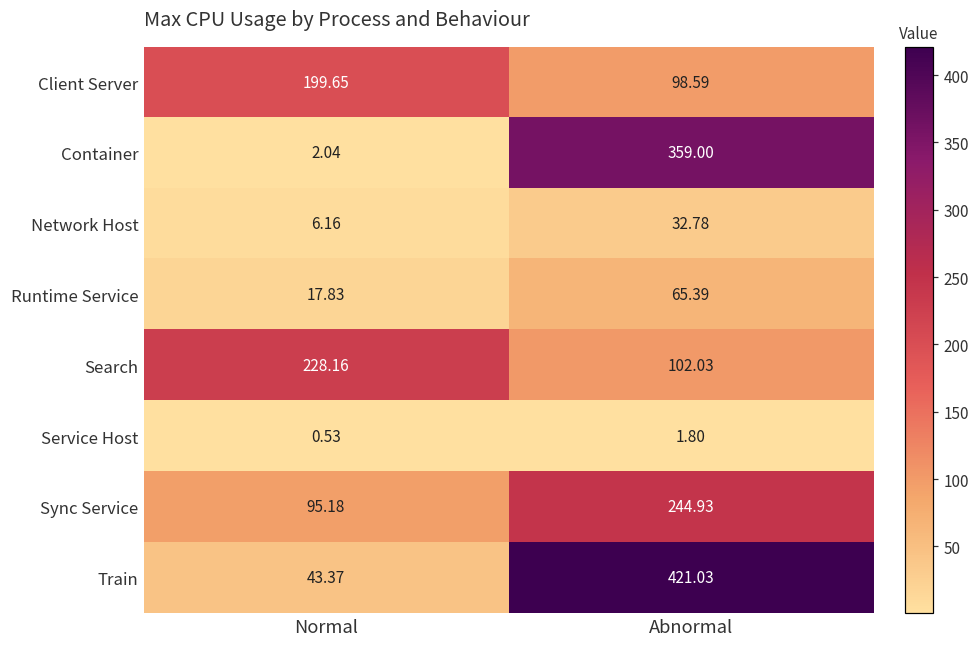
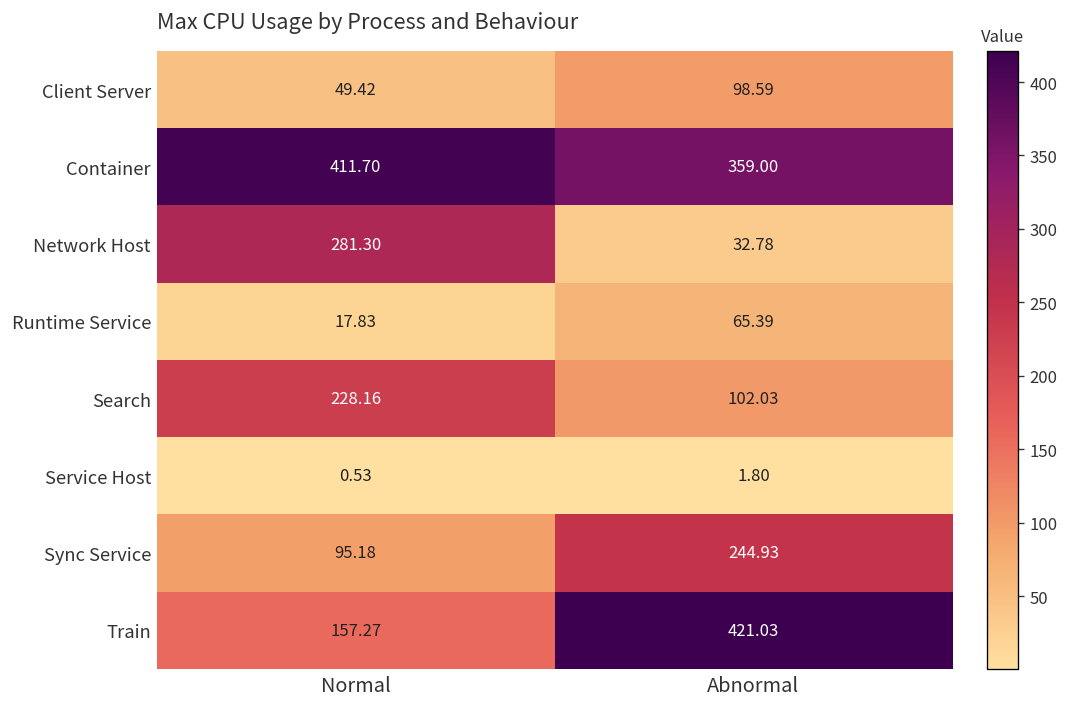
Client Server, Normal: 199.65 -> 49.42
Container, Normal: 2.04 -> 411.70
Network Host, Normal: 6.16 -> 281.30
Train, Normal: 43.37 -> 157.27
